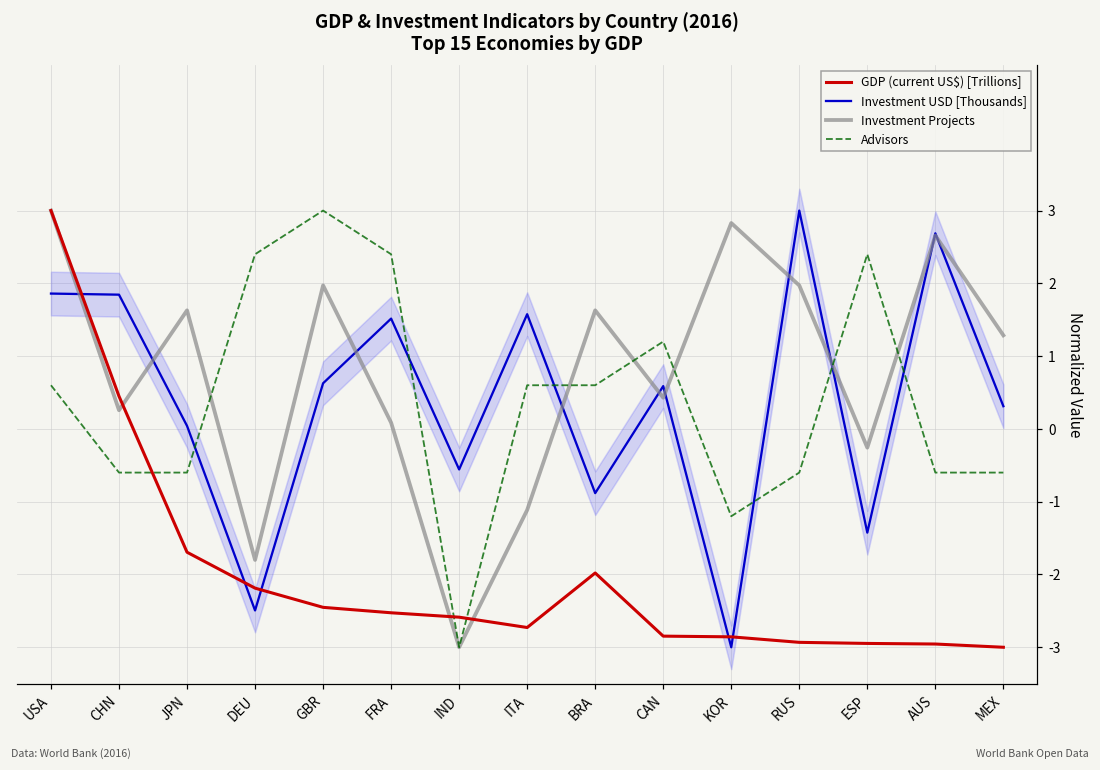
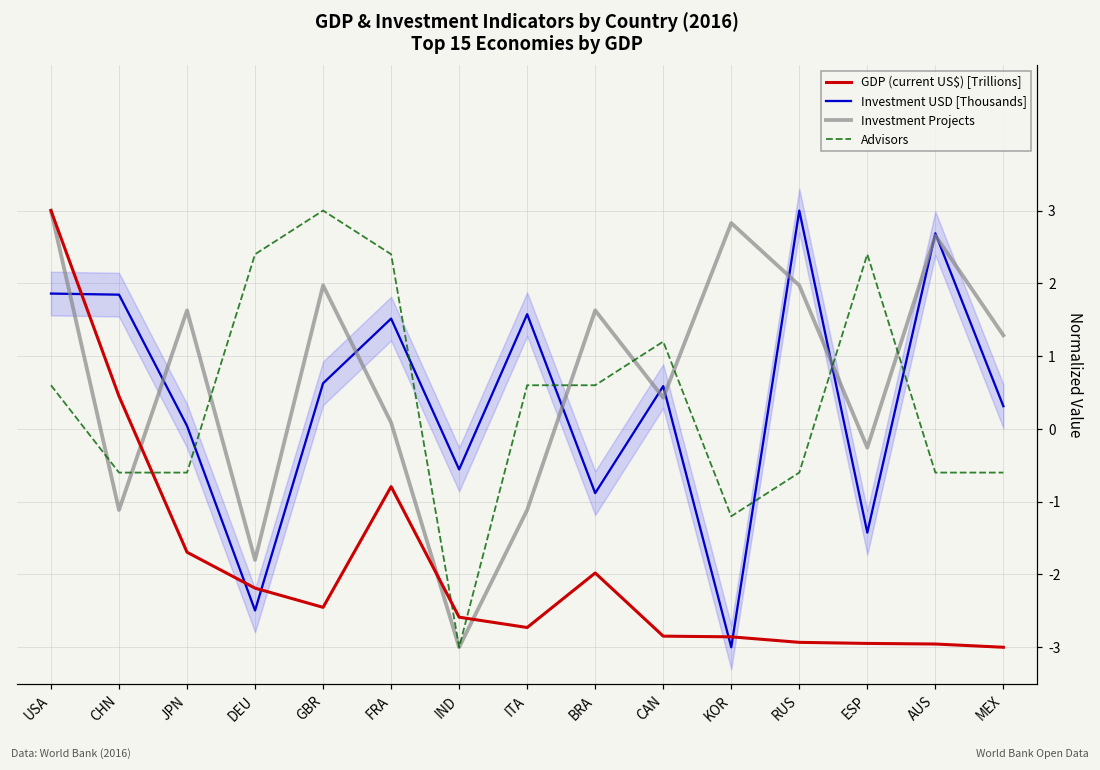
Investment Projects, CHN: 0.3 -> -1.1
GDP (current US$) [Trillions], FRA: -2.5 -> -0.8
